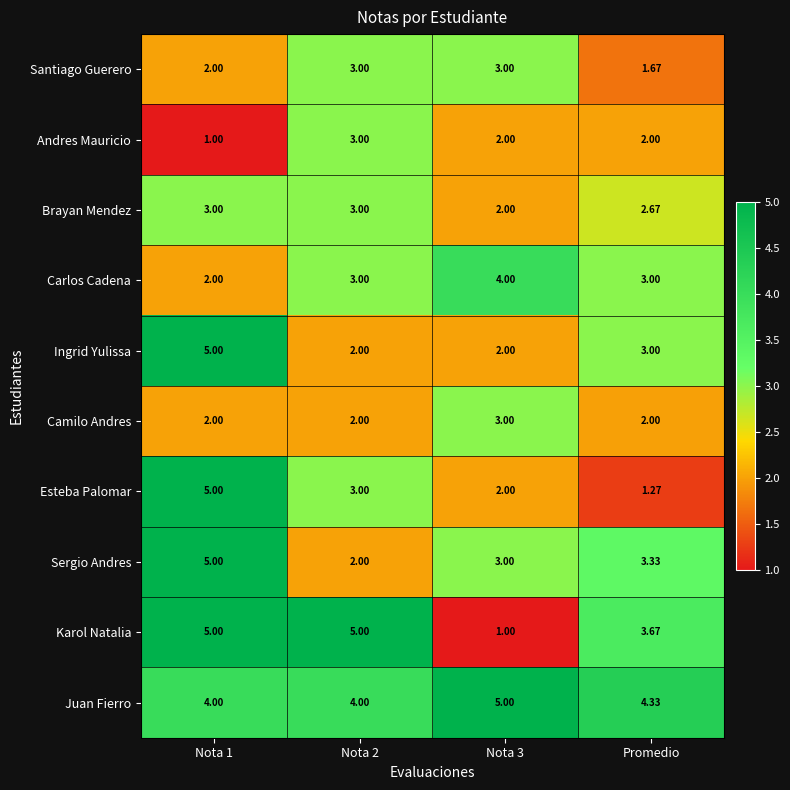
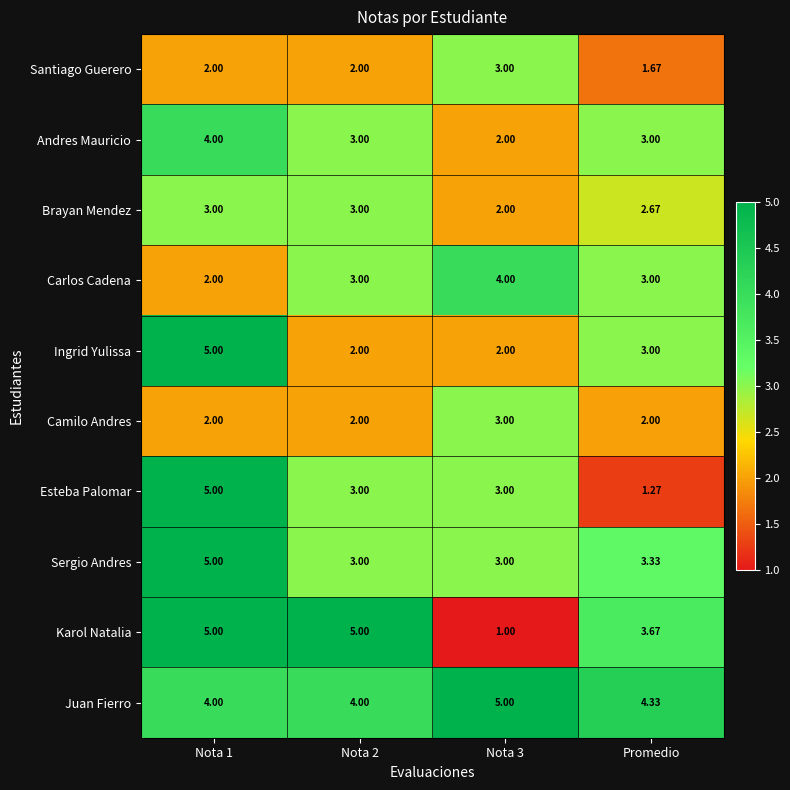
Santiago Guerero, Nota 2: 3.00 -> 2.00
Andres Mauricio, Nota 1: 1.00 -> 4.00
Andres Mauricio, Promedio: 2.00 -> 3.00
Esteba Palomar, Nota 3: 2.00 -> 3.00
Sergio Andres, Nota 2: 2.00 -> 3.00
